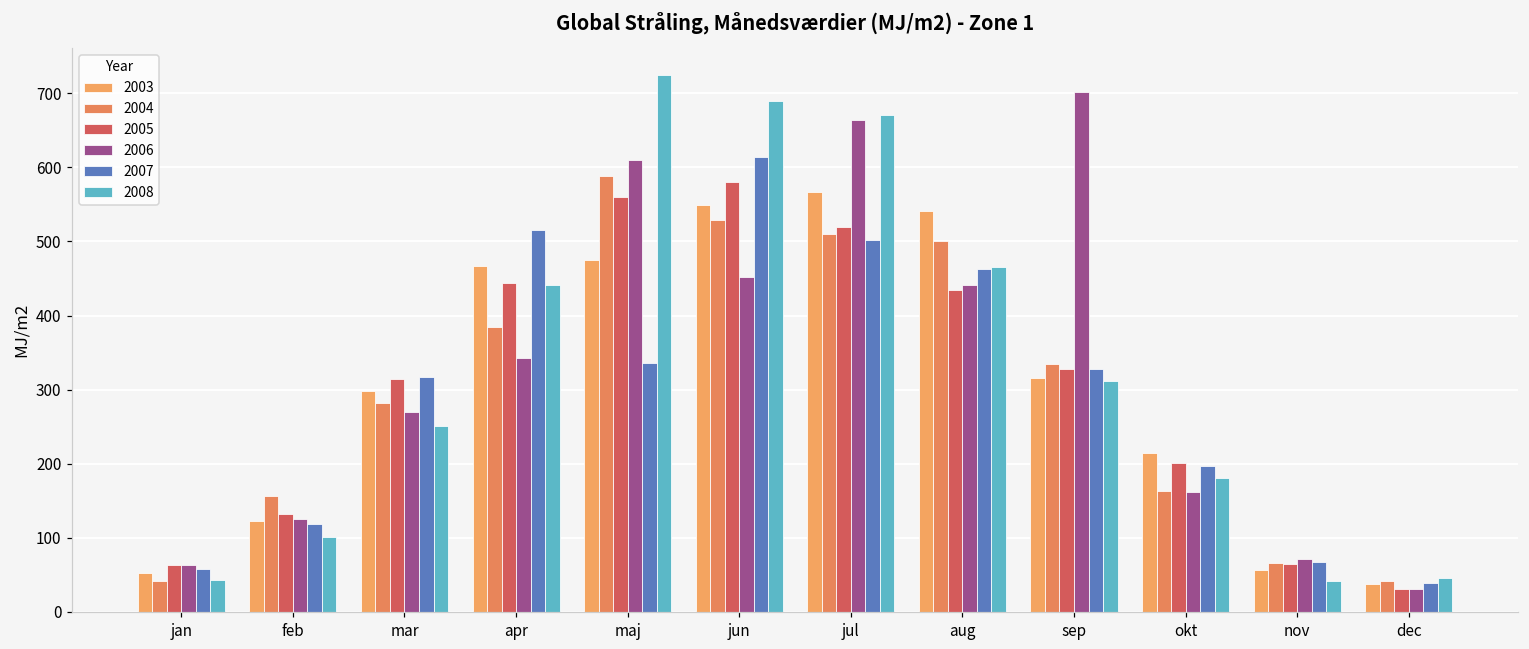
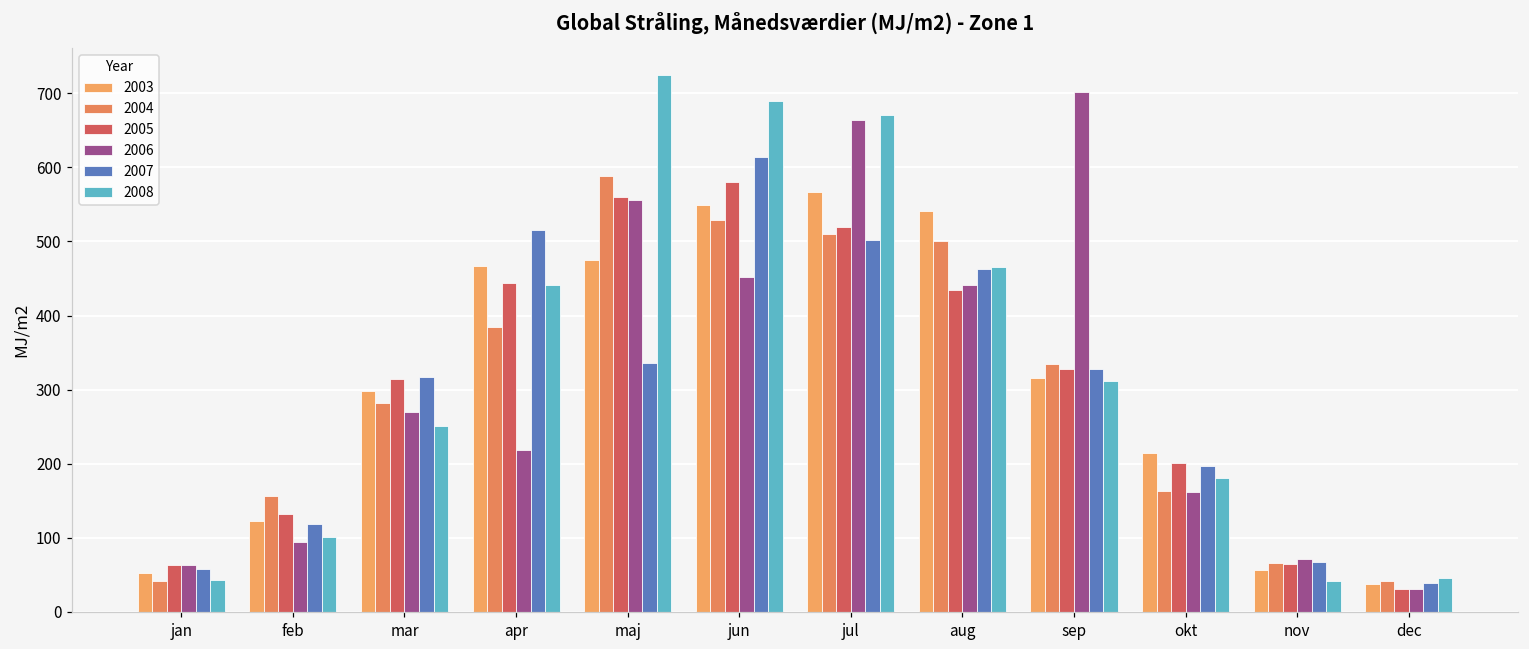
2006, feb: 130 -> 100
2006, apr: 340 -> 220
2006, maj: 610 -> 560
